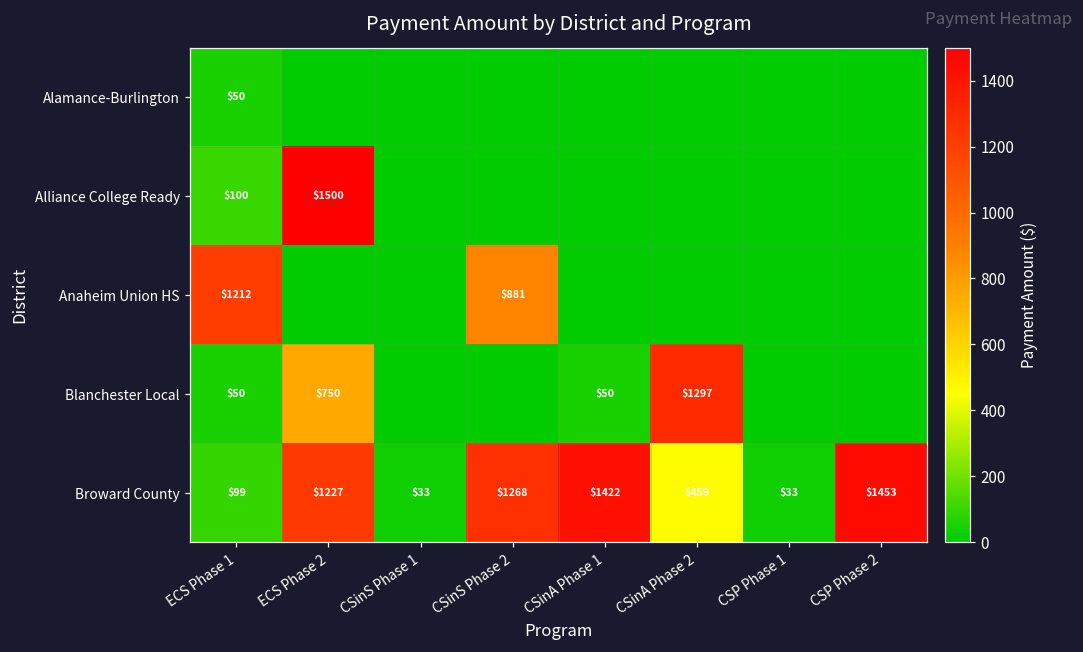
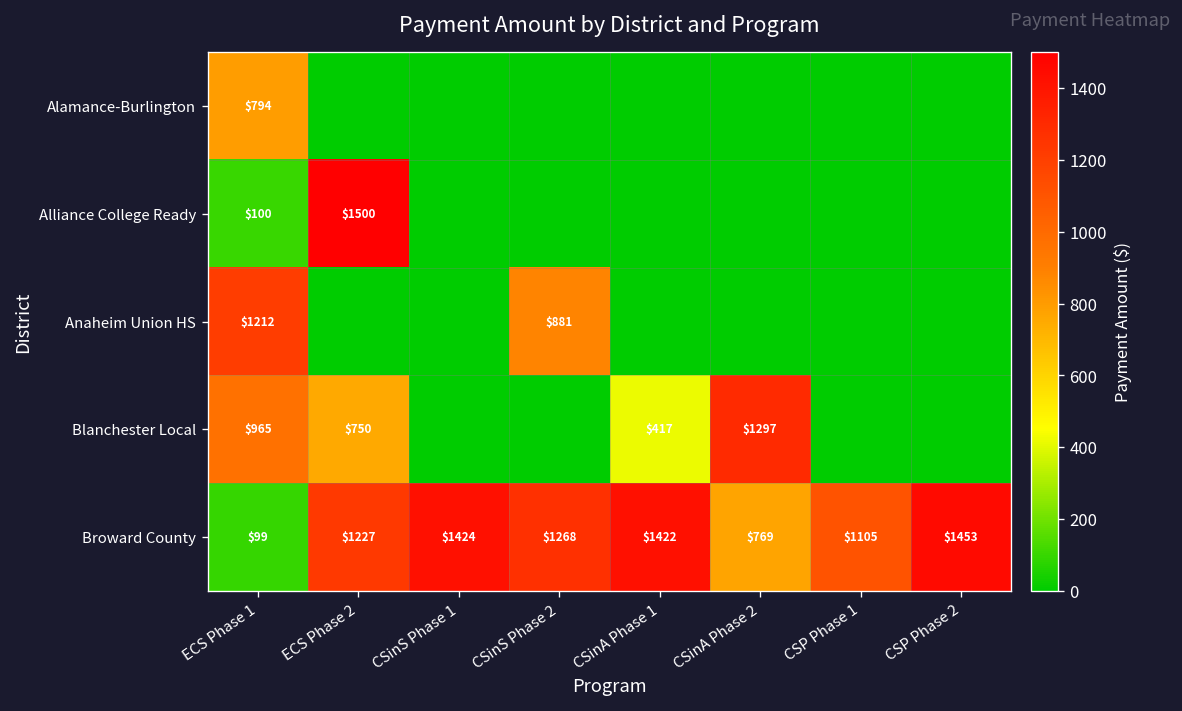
Alamance-Burlington, ECS Phase 1: $50 -> $794
Blanchester Local, ECS Phase 1: $50 -> $965
Blanchester Local, CSinA Phase 1: $50 -> $417
Broward County, CSinS Phase 1: $33 -> $1424
Broward County, CSinA Phase 2: $459 -> $769
Broward County, CSP Phase 1: $33 -> $1105
